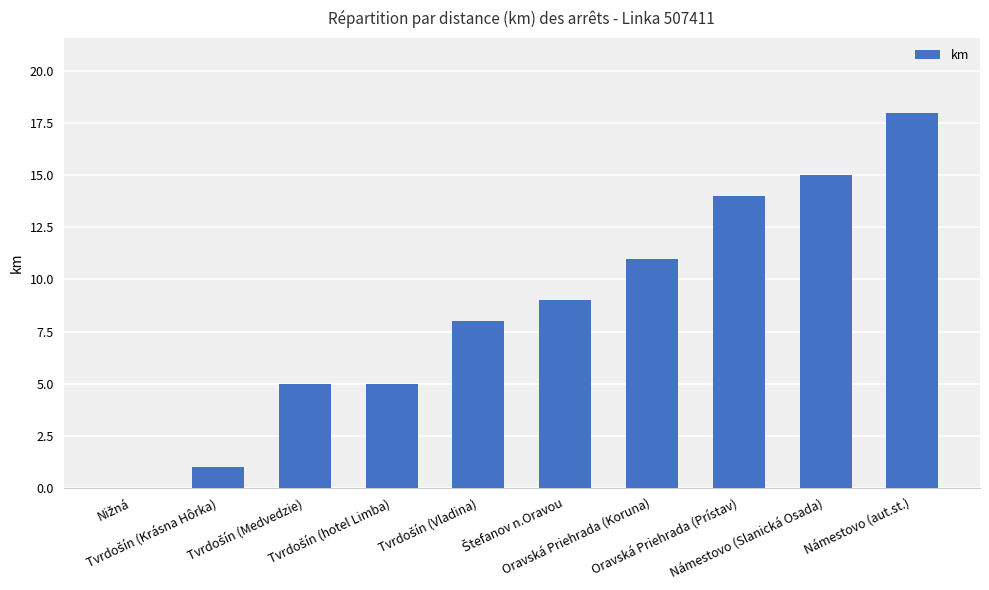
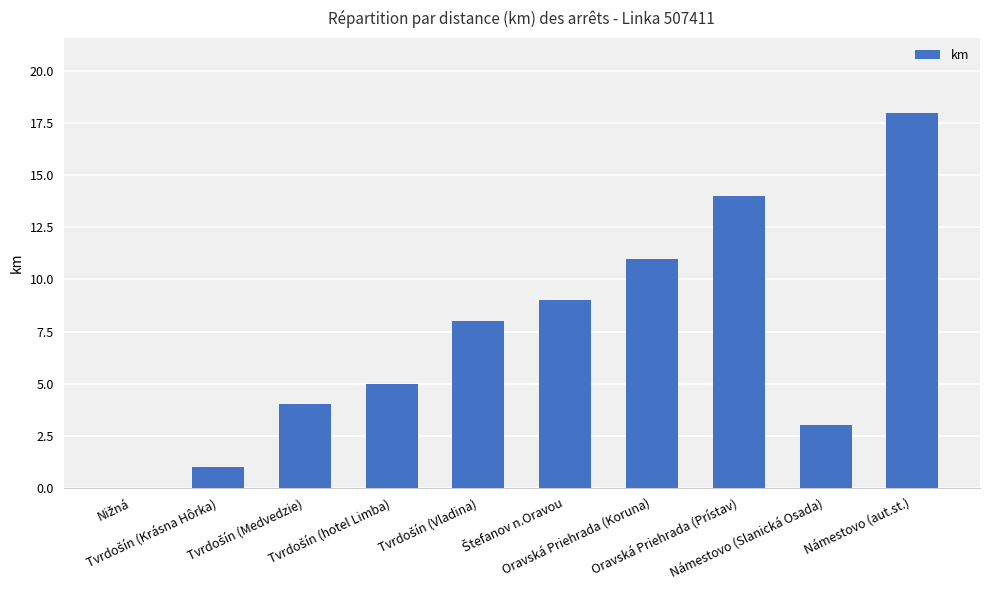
Tvrdošín (Medvedzie): 5 -> 4
Námestovo (Slanická Osada): 15 -> 3
